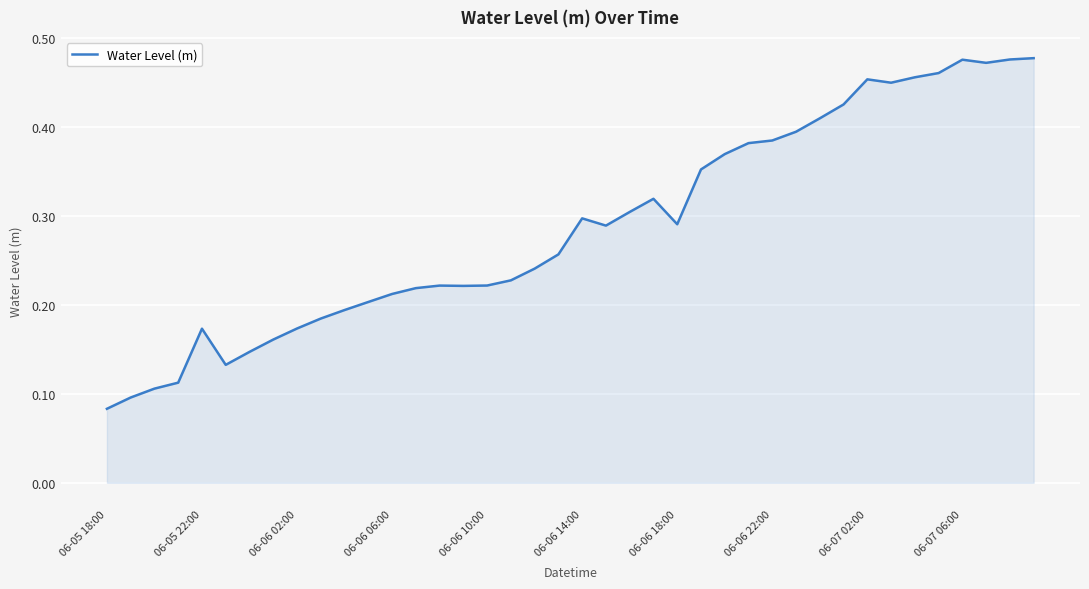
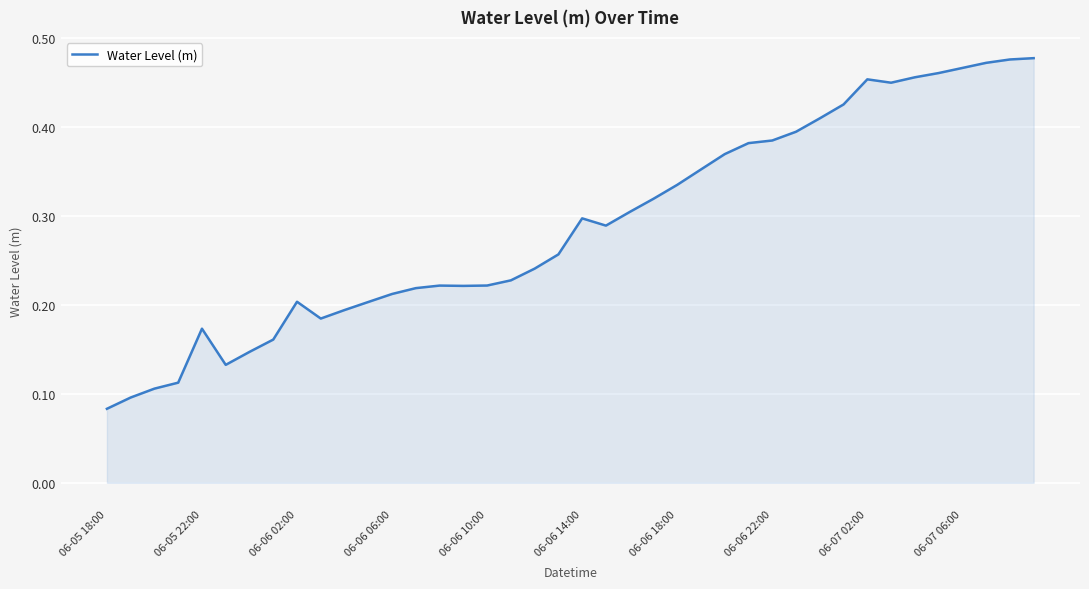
06-06 02:00: 0.17 -> 0.20
06-06 18:00: 0.29 -> 0.33
06-07 06:00: 0.48 -> 0.47
